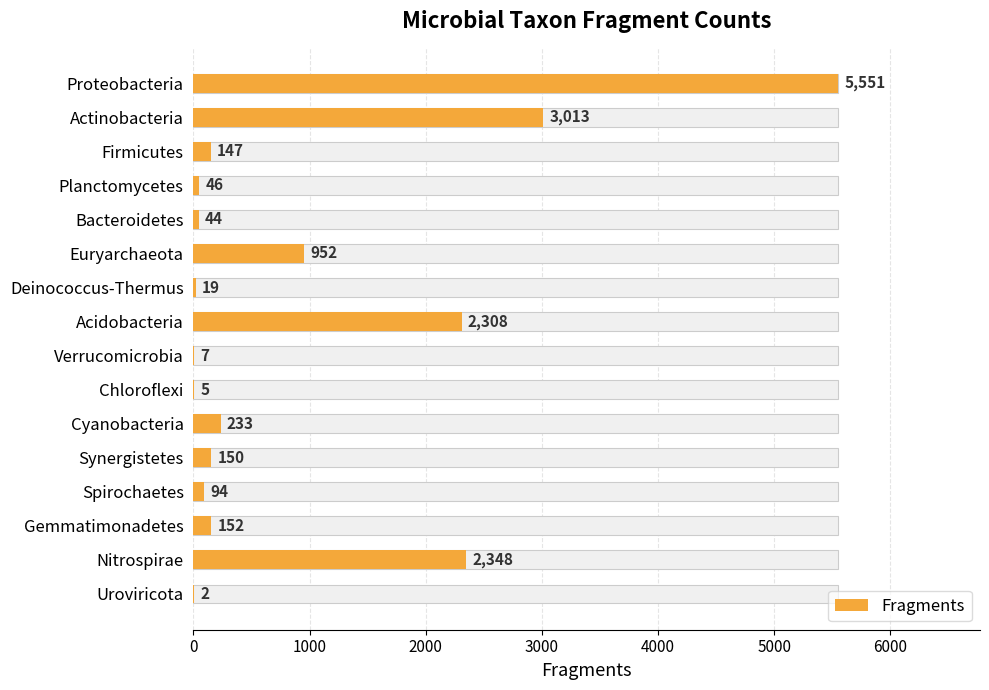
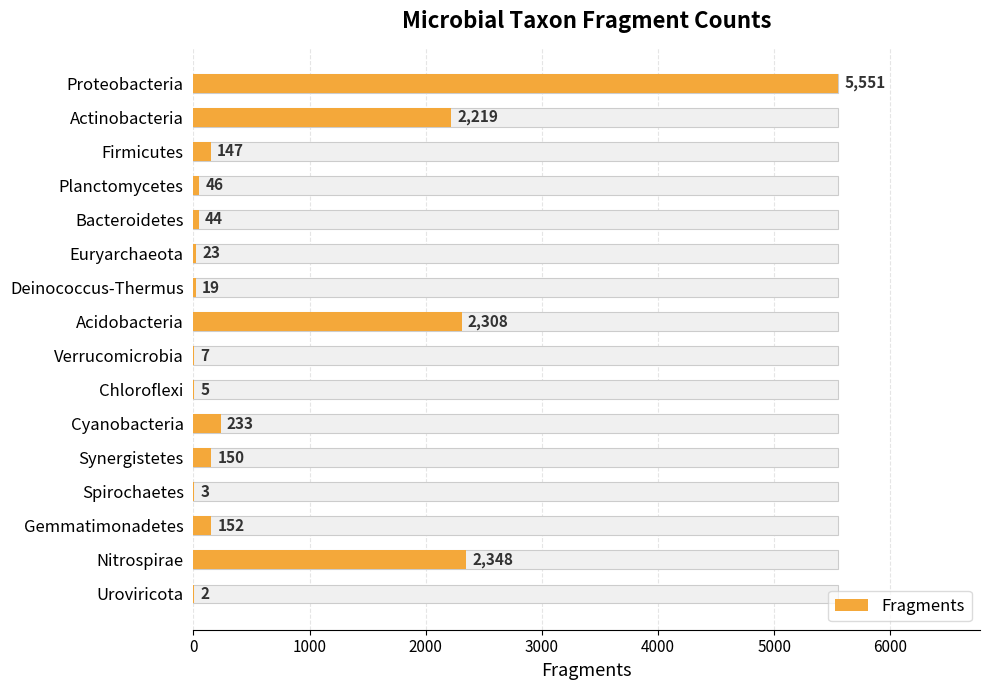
Fragments, Actinobacteria: 3,013 -> 2,219
Fragments, Euryarchaeota: 952 -> 23
Fragments, Spirochaetes: 94 -> 3
